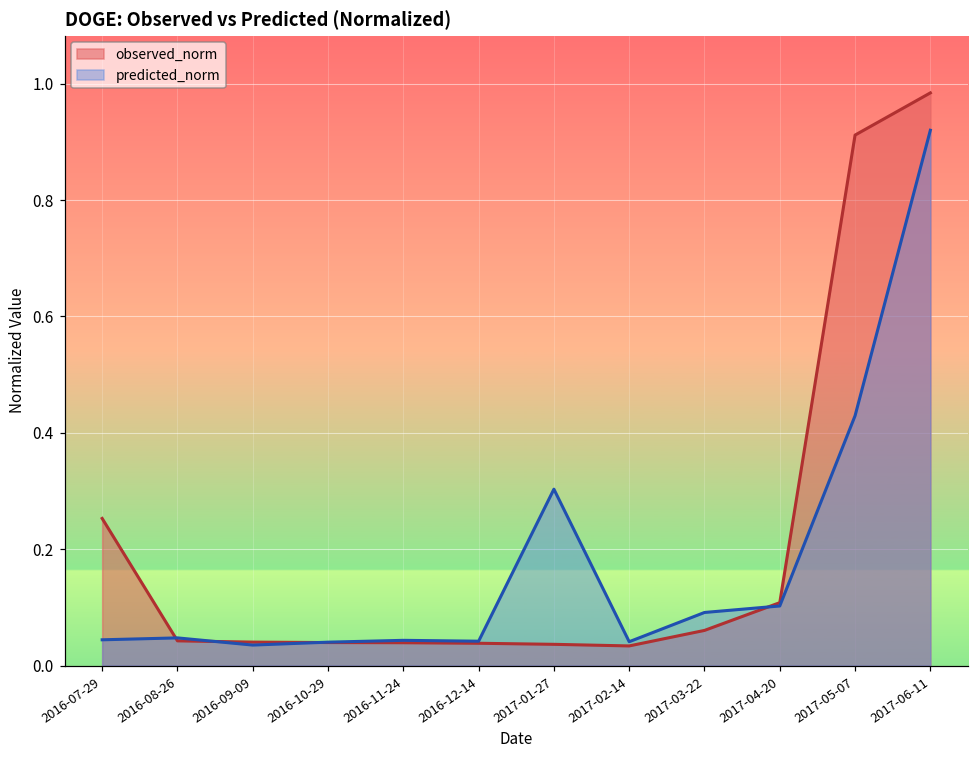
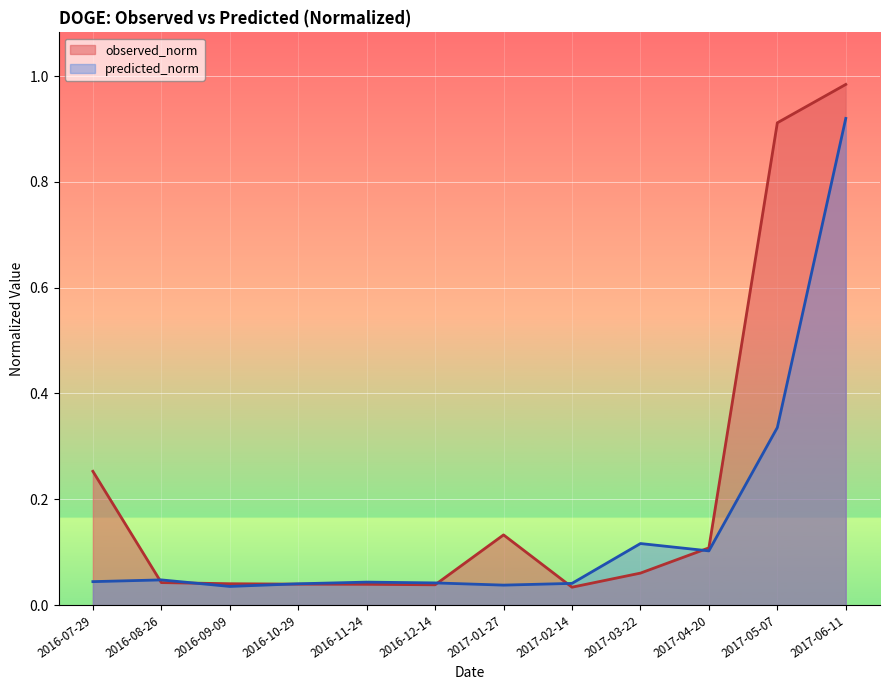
observed_norm, 2017-01-27: 0.04 -> 0.13
predicted_norm, 2017-01-27: 0.30 -> 0.04
predicted_norm, 2017-03-22: 0.09 -> 0.12
predicted_norm, 2017-05-07: 0.43 -> 0.34
